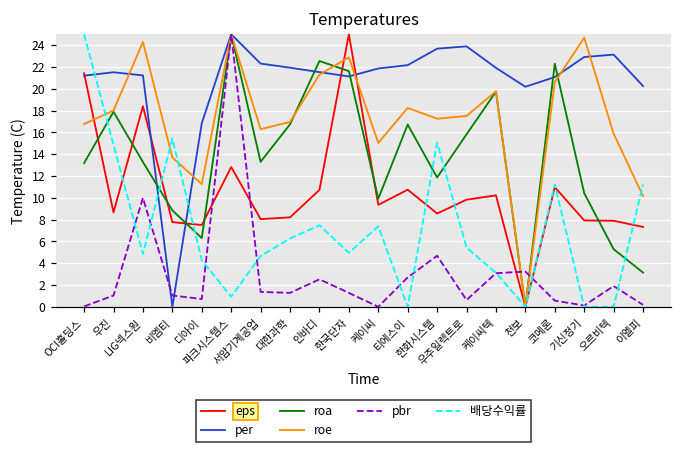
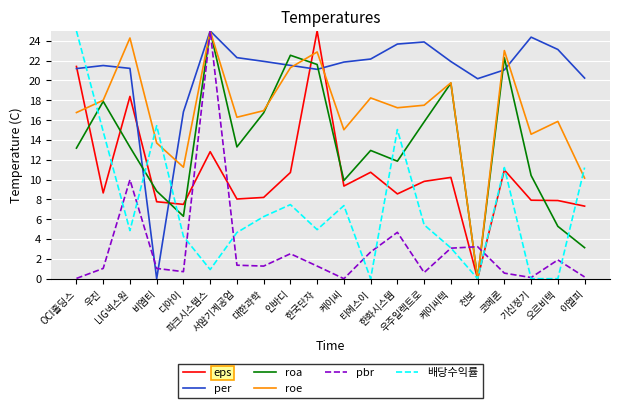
roa, 티에스이: 17 -> 13
roe, 코메론: 21 -> 23
per, 기신정기: 23 -> 24
roe, 기신정기: 25 -> 15
